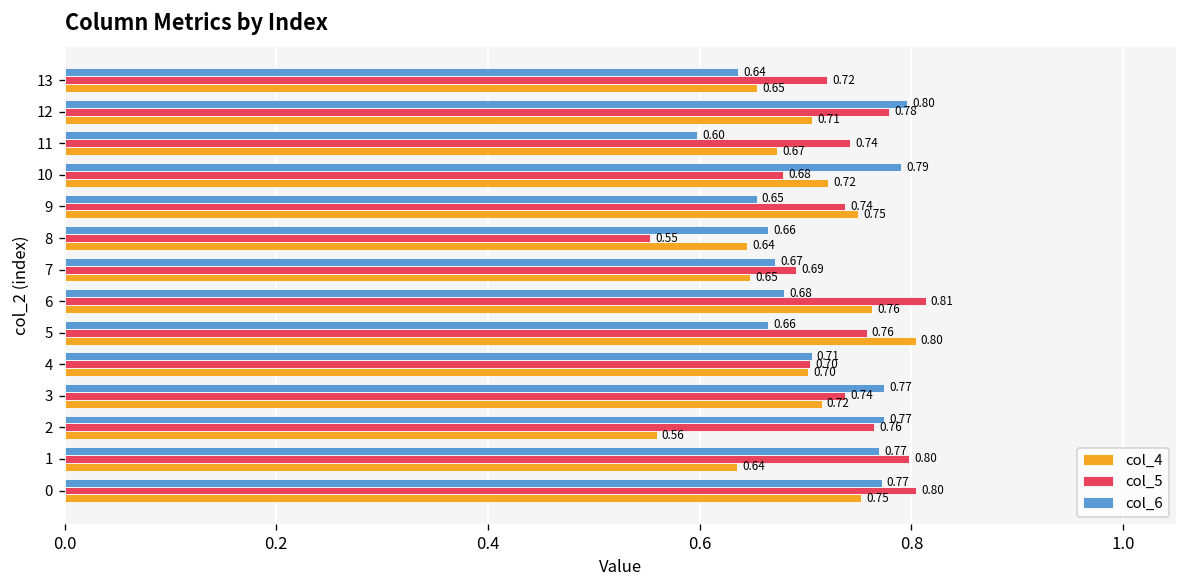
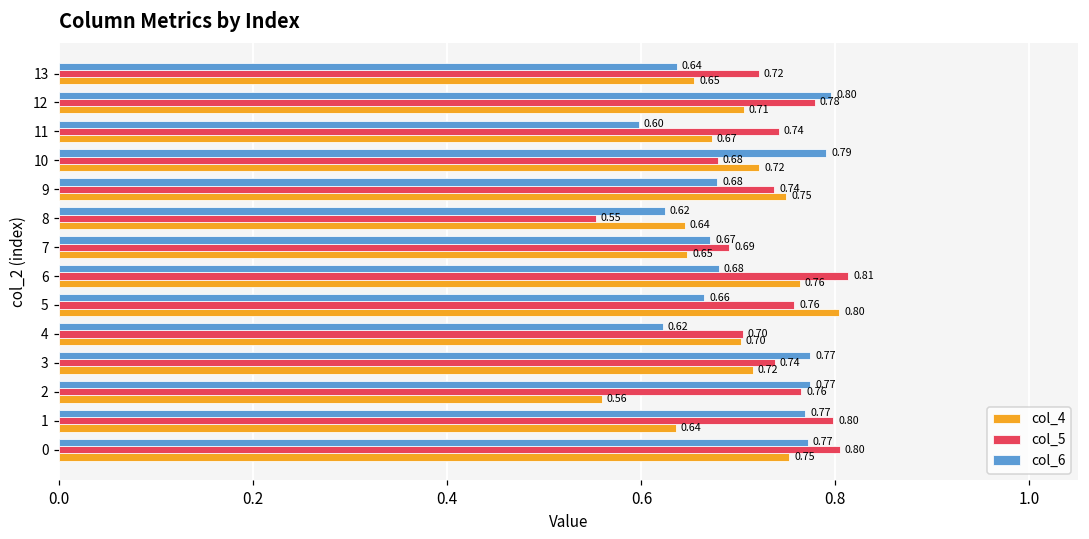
col_6, 9: 0.65 -> 0.68
col_6, 8: 0.66 -> 0.62
col_6, 4: 0.71 -> 0.62
